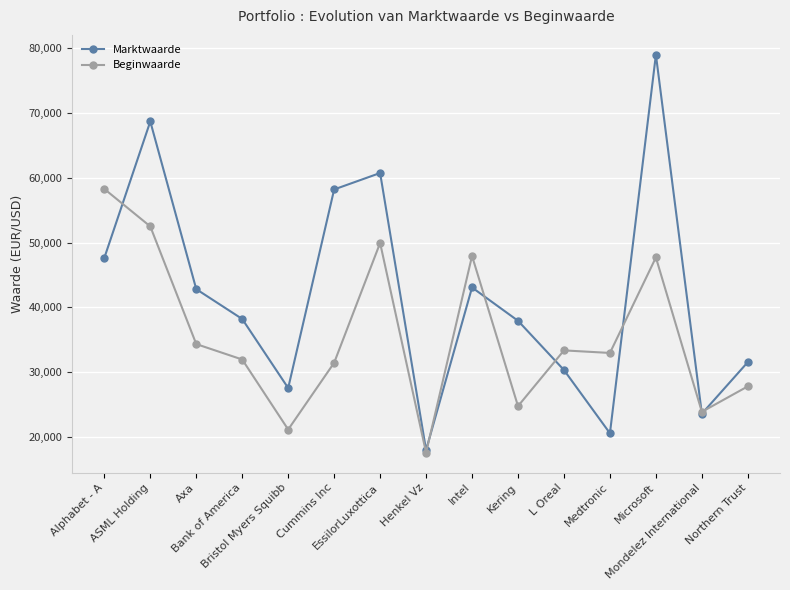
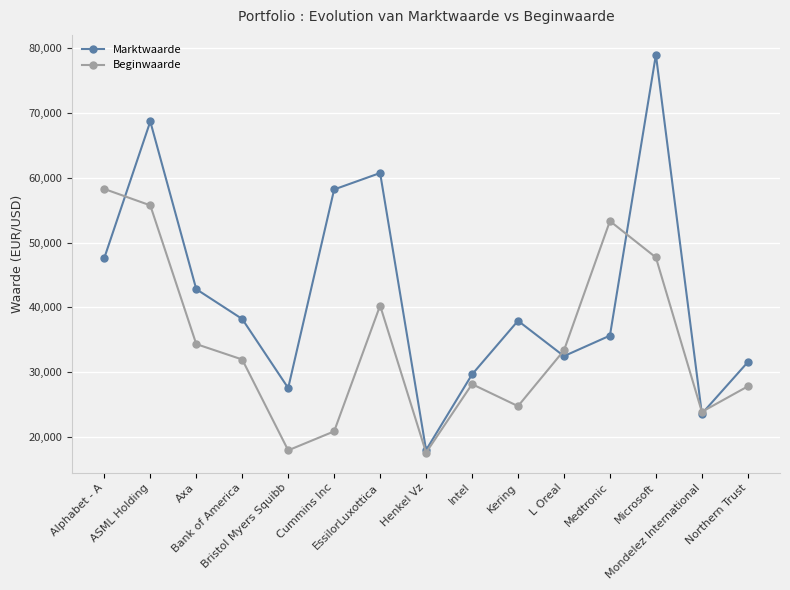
Beginwaarde, ASML Holding: 52,000 -> 56,000
Beginwaarde, Bristol Myers Squibb: 21,000 -> 18,000
Beginwaarde, Cummins Inc: 31,000 -> 21,000
Beginwaarde, EssilorLuxottica: 50,000 -> 40,000
Marktwaarde, Intel: 43,000 -> 30,000
Beginwaarde, Intel: 48,000 -> 28,000
Marktwaarde, L Oreal: 30,000 -> 32,000
Marktwaarde, Medtronic: 21,000 -> 36,000
Beginwaarde, Medtronic: 33,000 -> 53,000
